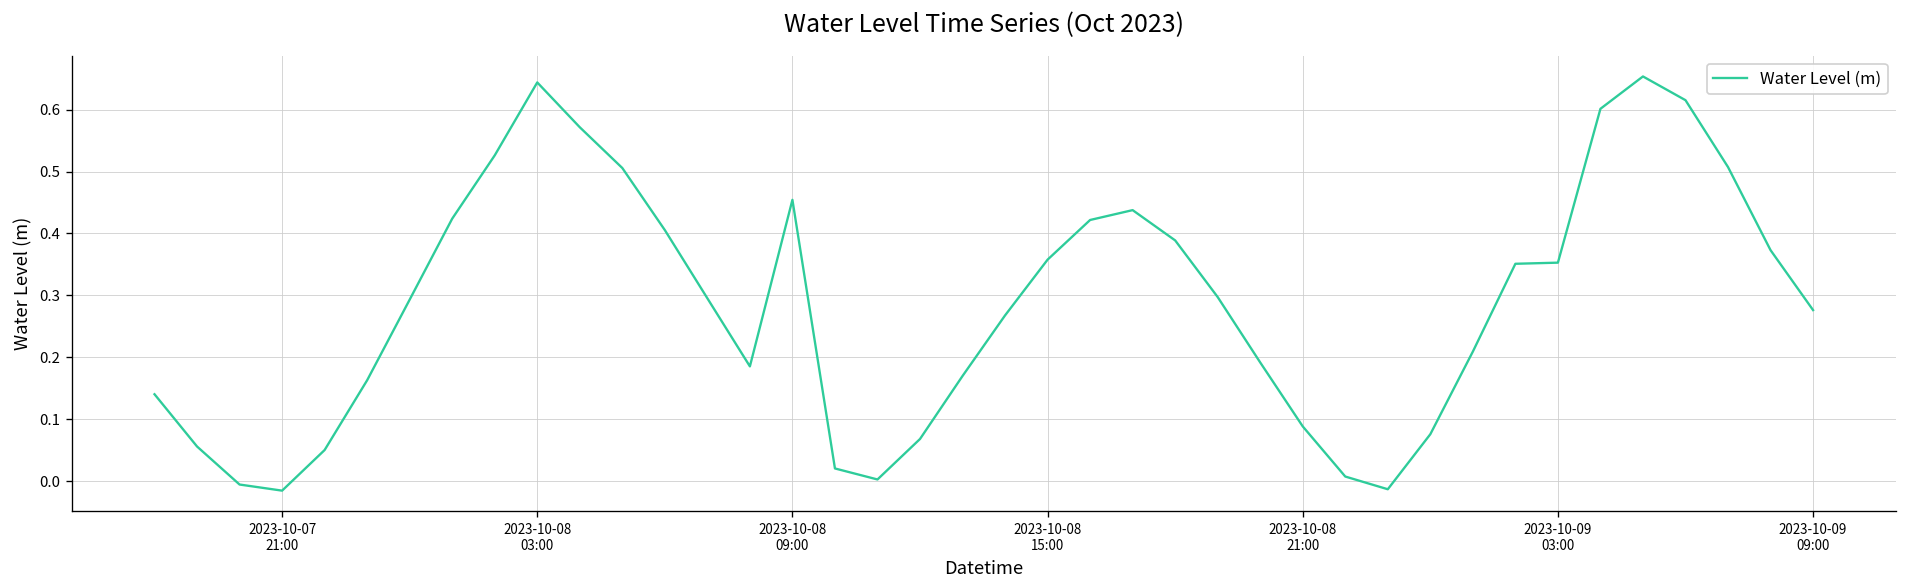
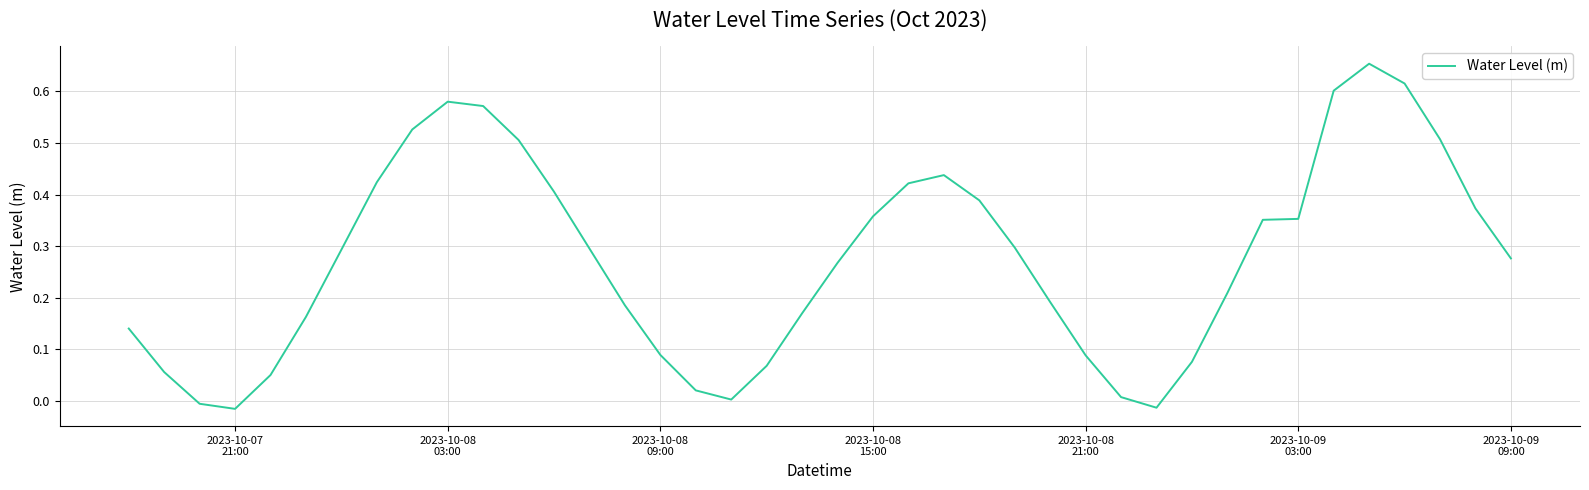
2023-10-08 03:00: 0.64 -> 0.58
2023-10-08 09:00: 0.45 -> 0.09
